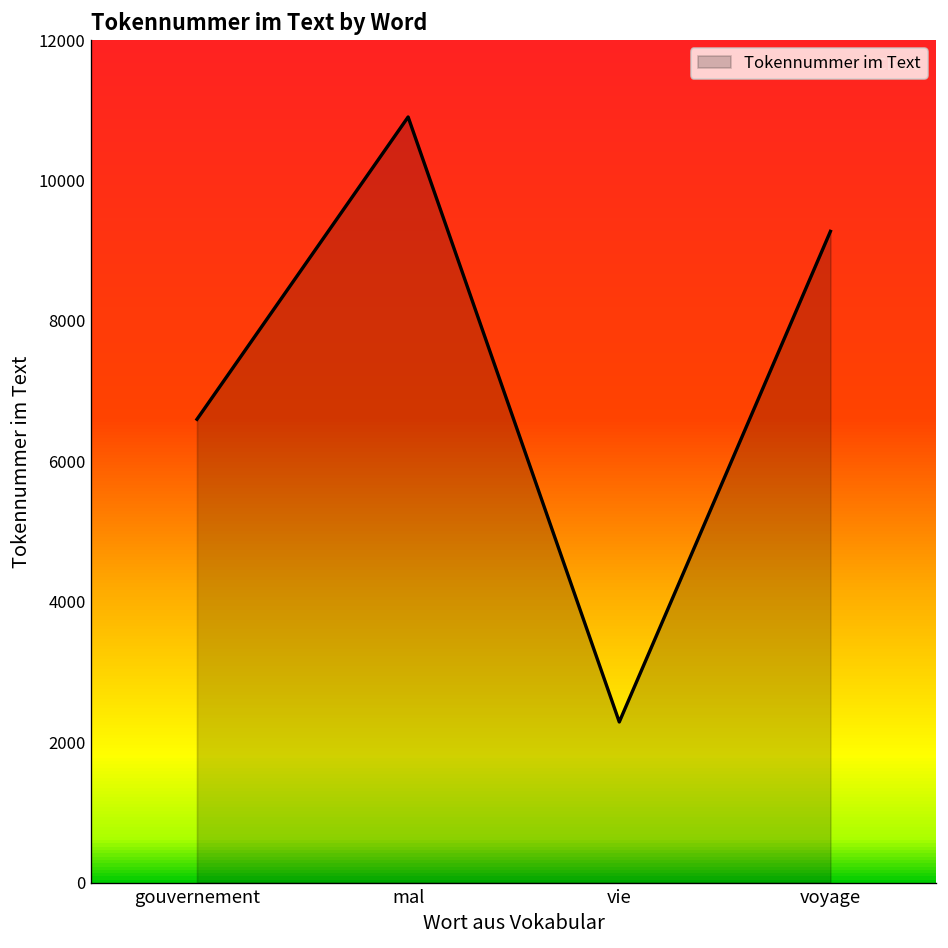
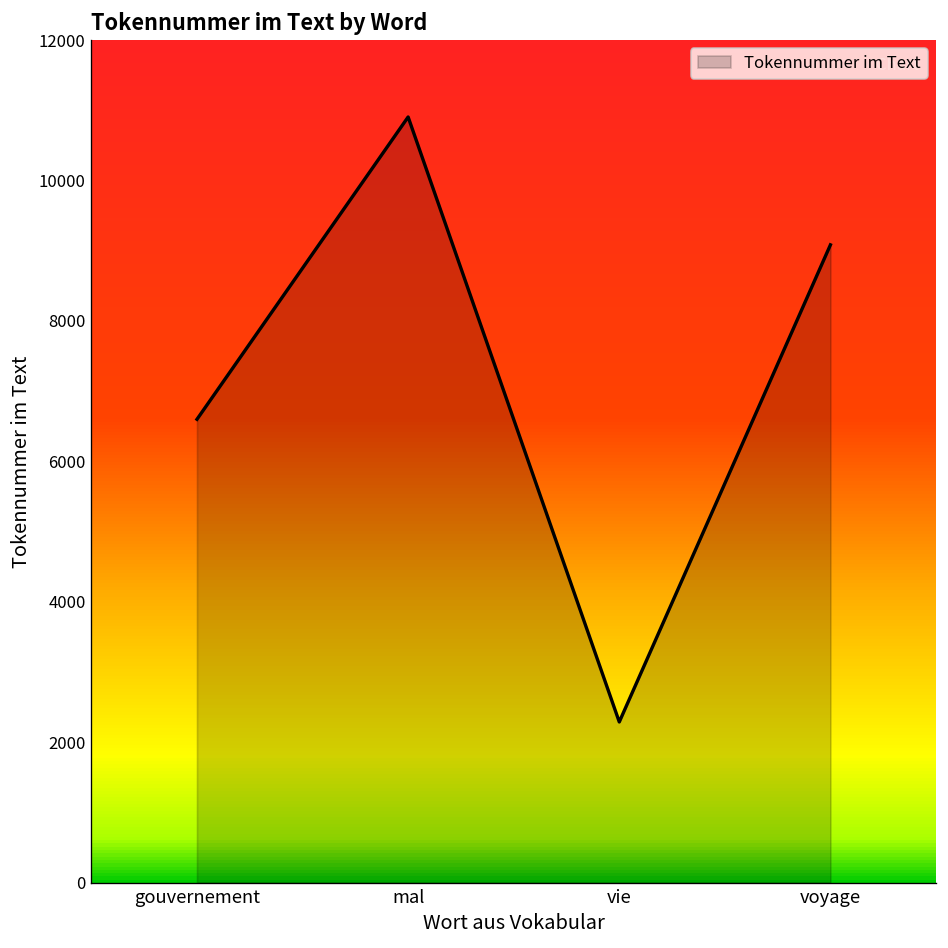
voyage: 9300 -> 9100
